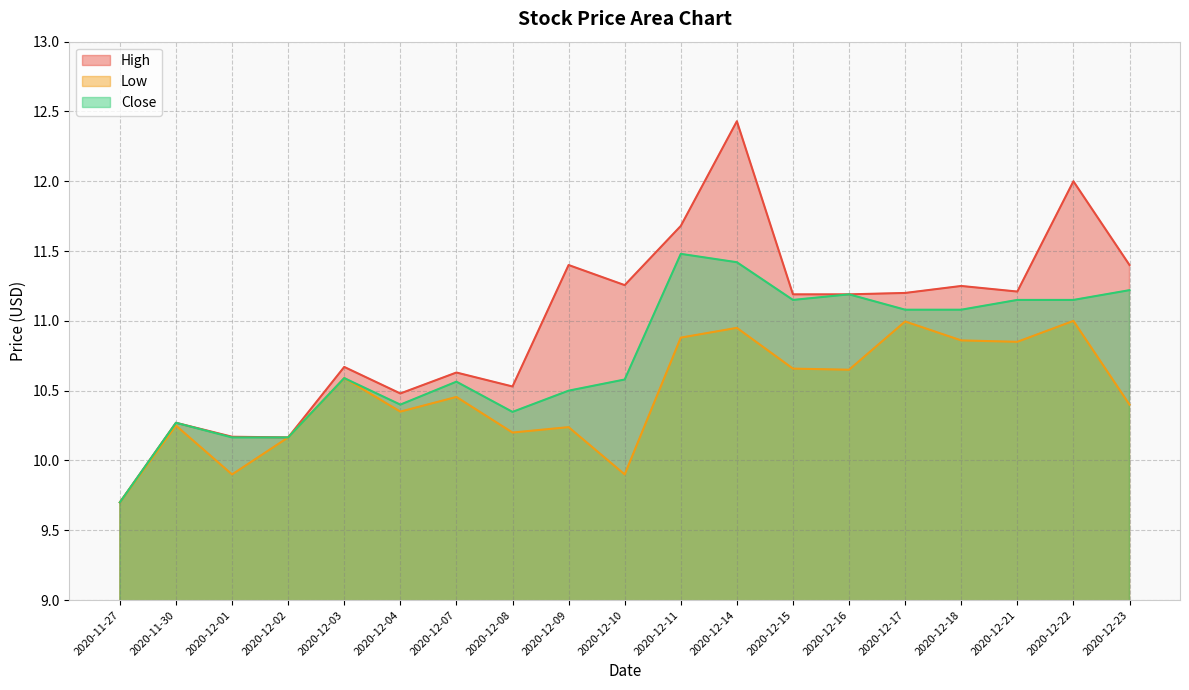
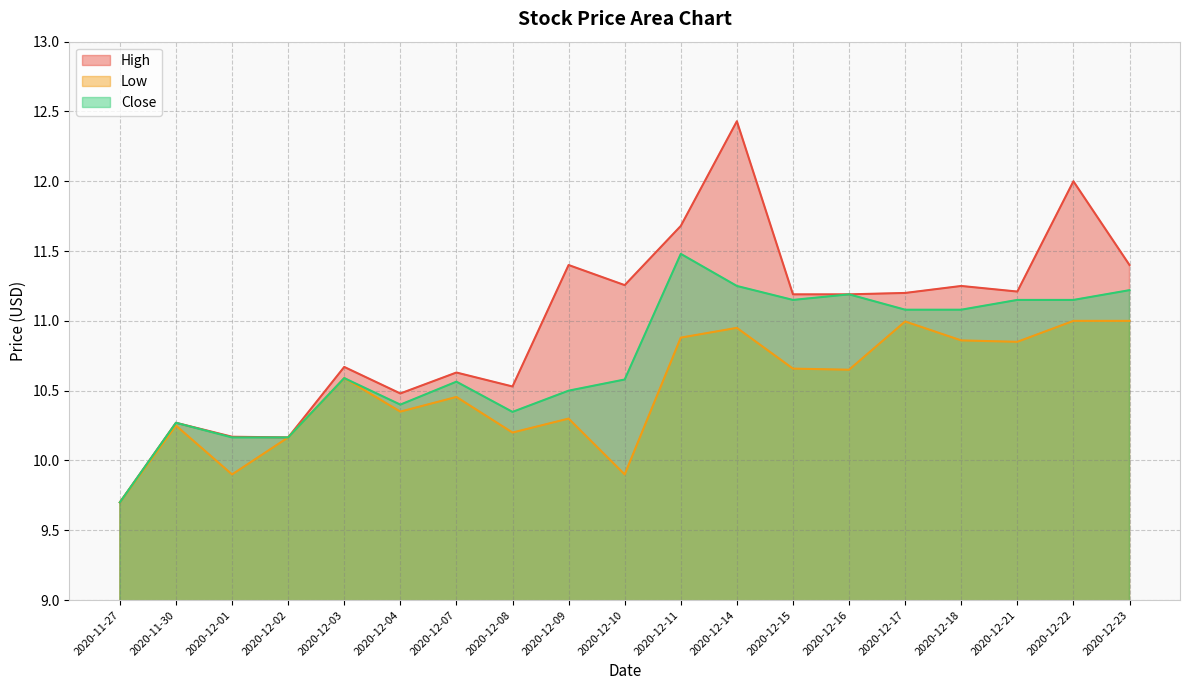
Low, 2020-12-09: 10.24 -> 10.30
Close, 2020-12-14: 11.42 -> 11.25
Low, 2020-12-23: 10.4 -> 11.0
